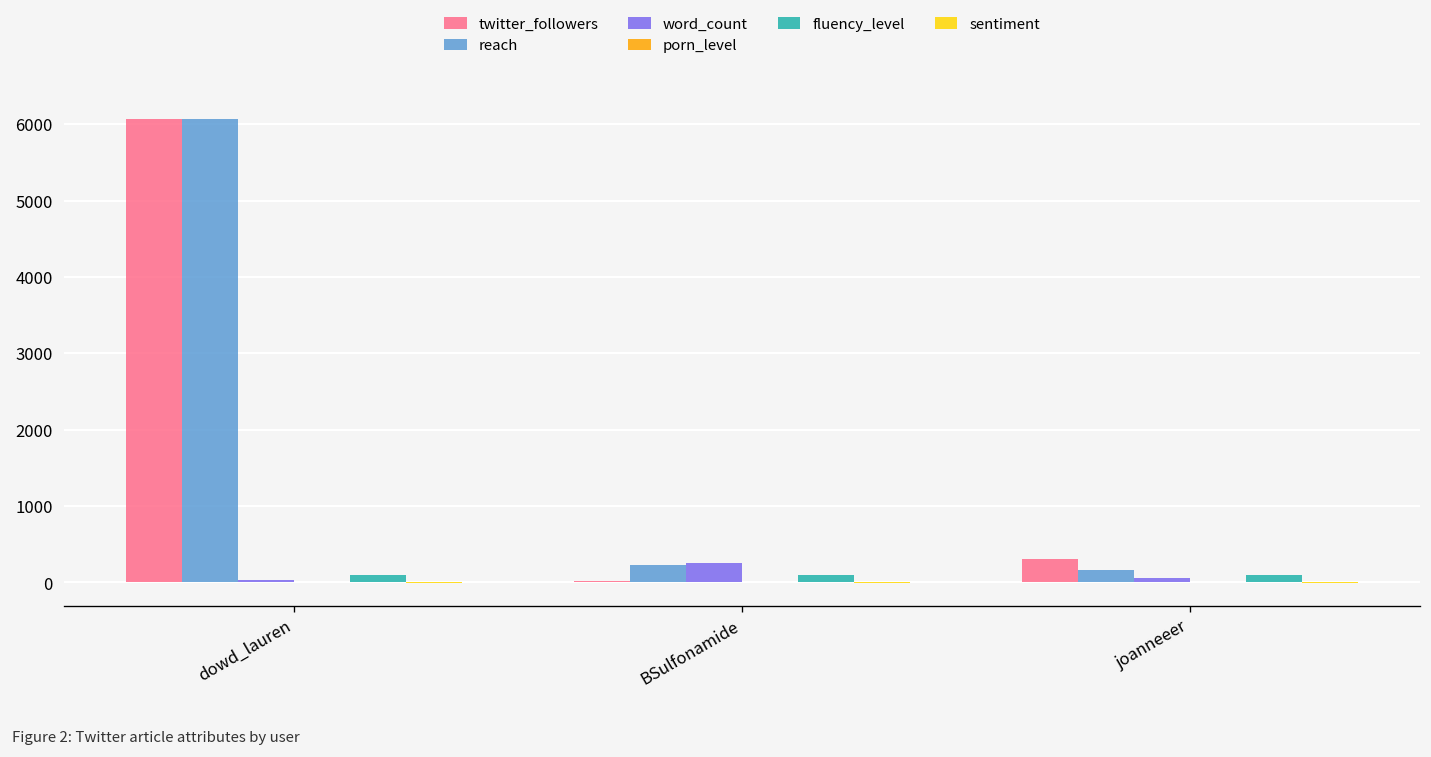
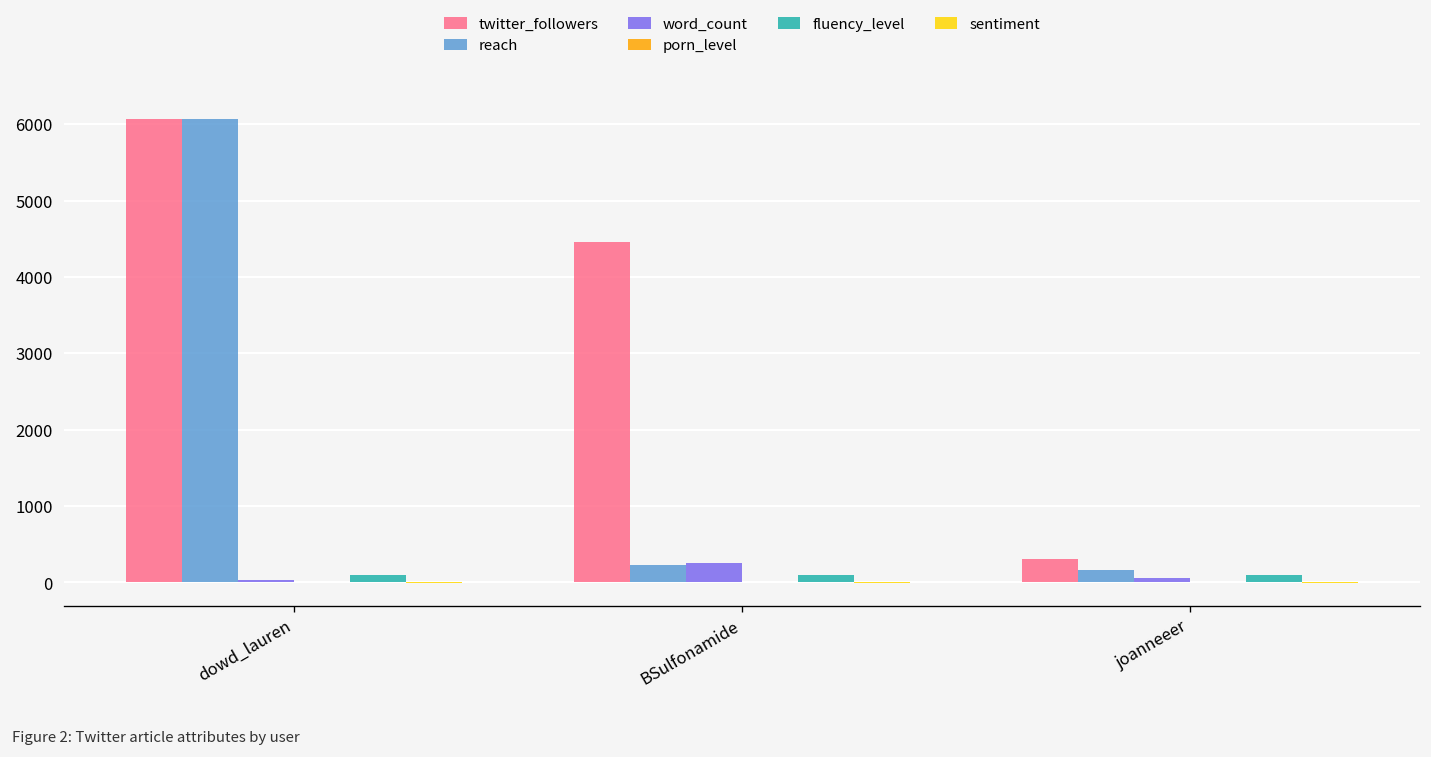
twitter_followers, BSulfonamide: 0 -> 4500
